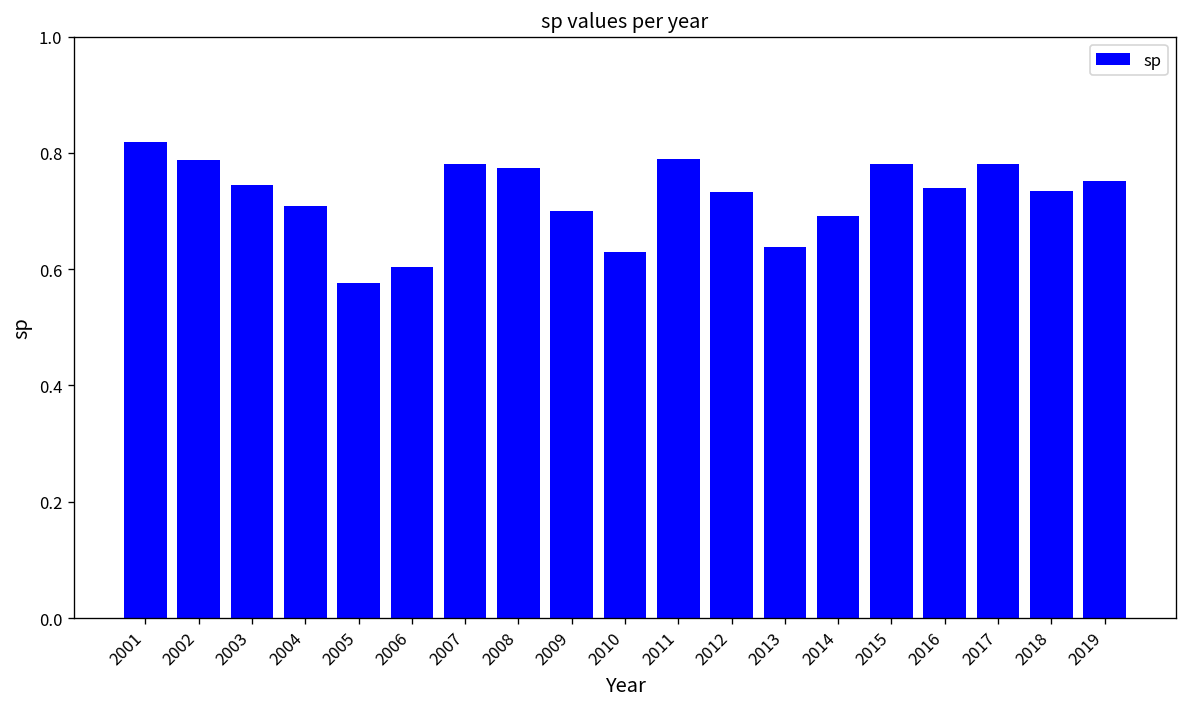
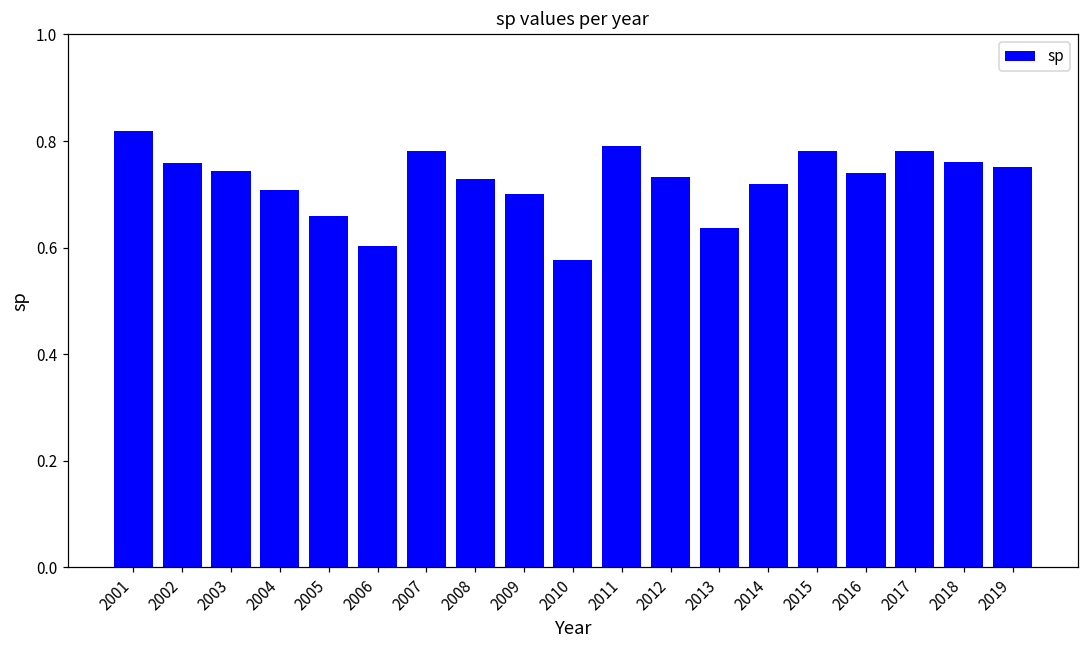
2002: 0.79 -> 0.76
2005: 0.58 -> 0.66
2008: 0.77 -> 0.73
2010: 0.63 -> 0.58
2014: 0.69 -> 0.72
2018: 0.74 -> 0.76
